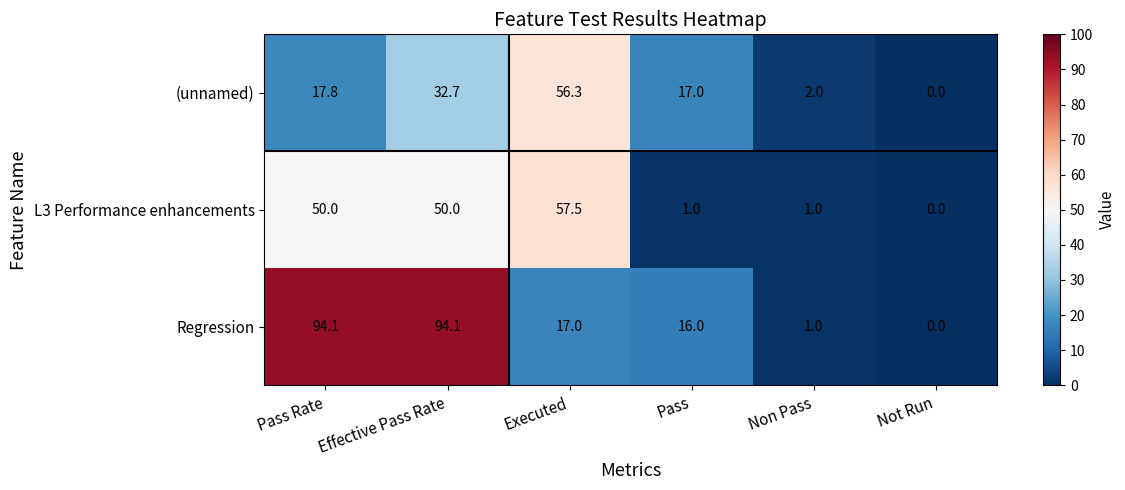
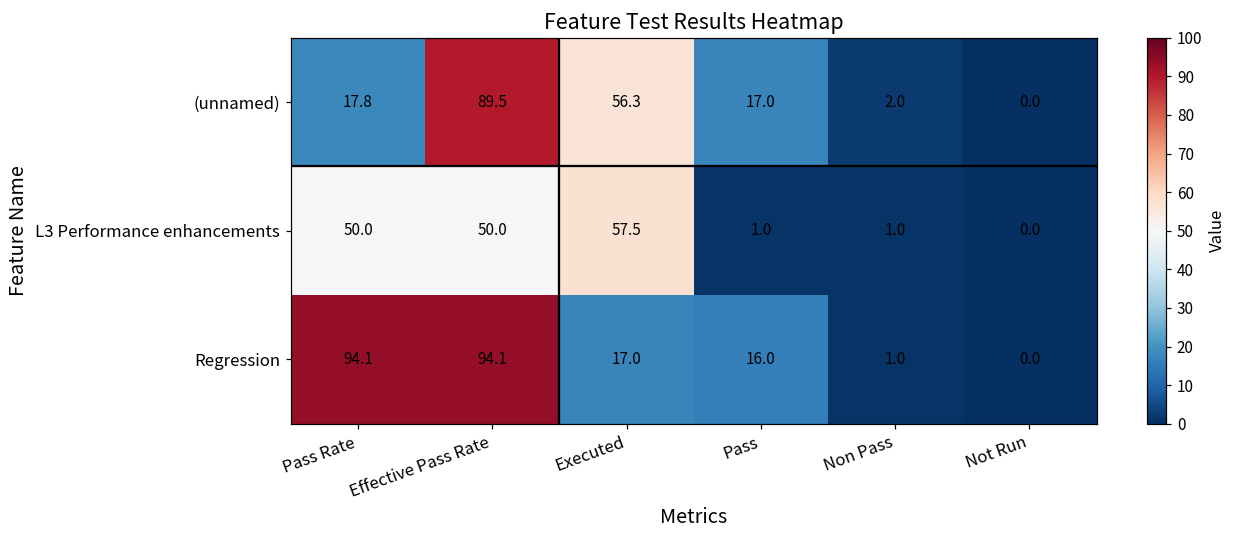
(unnamed), Effective Pass Rate: 32.7 -> 89.5
